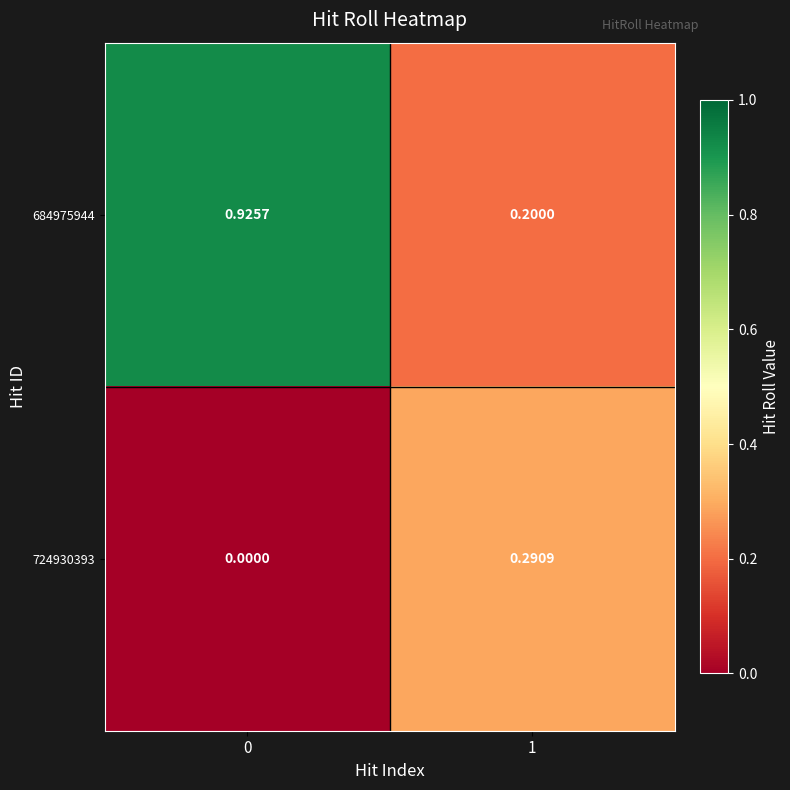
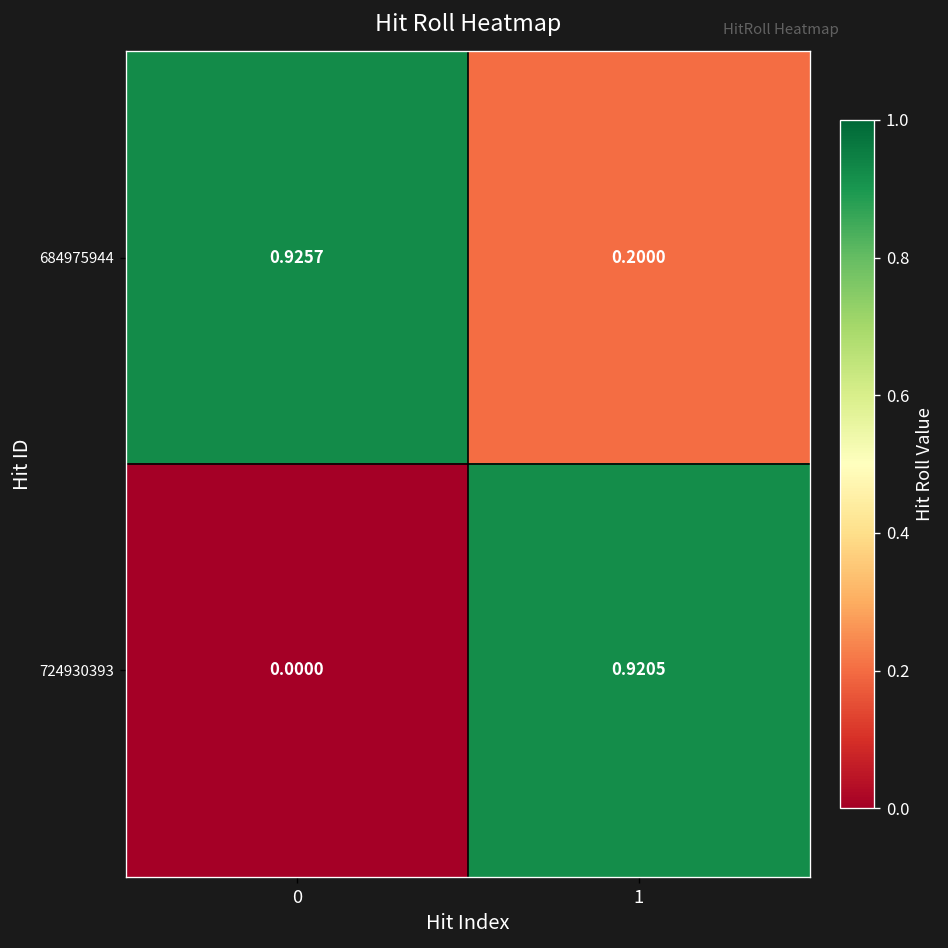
724930393, 1: 0.2909 -> 0.9205
